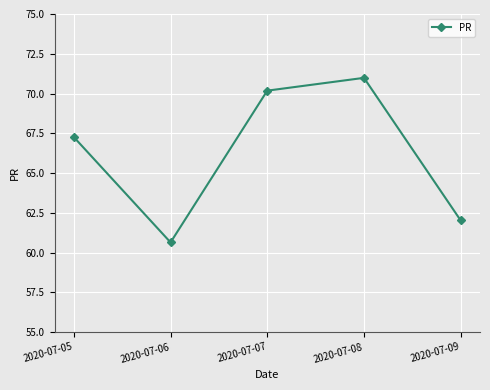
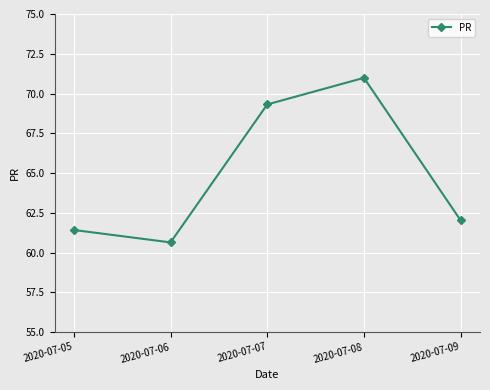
2020-07-05: 67.3 -> 61.4
2020-07-07: 70.2 -> 69.3
